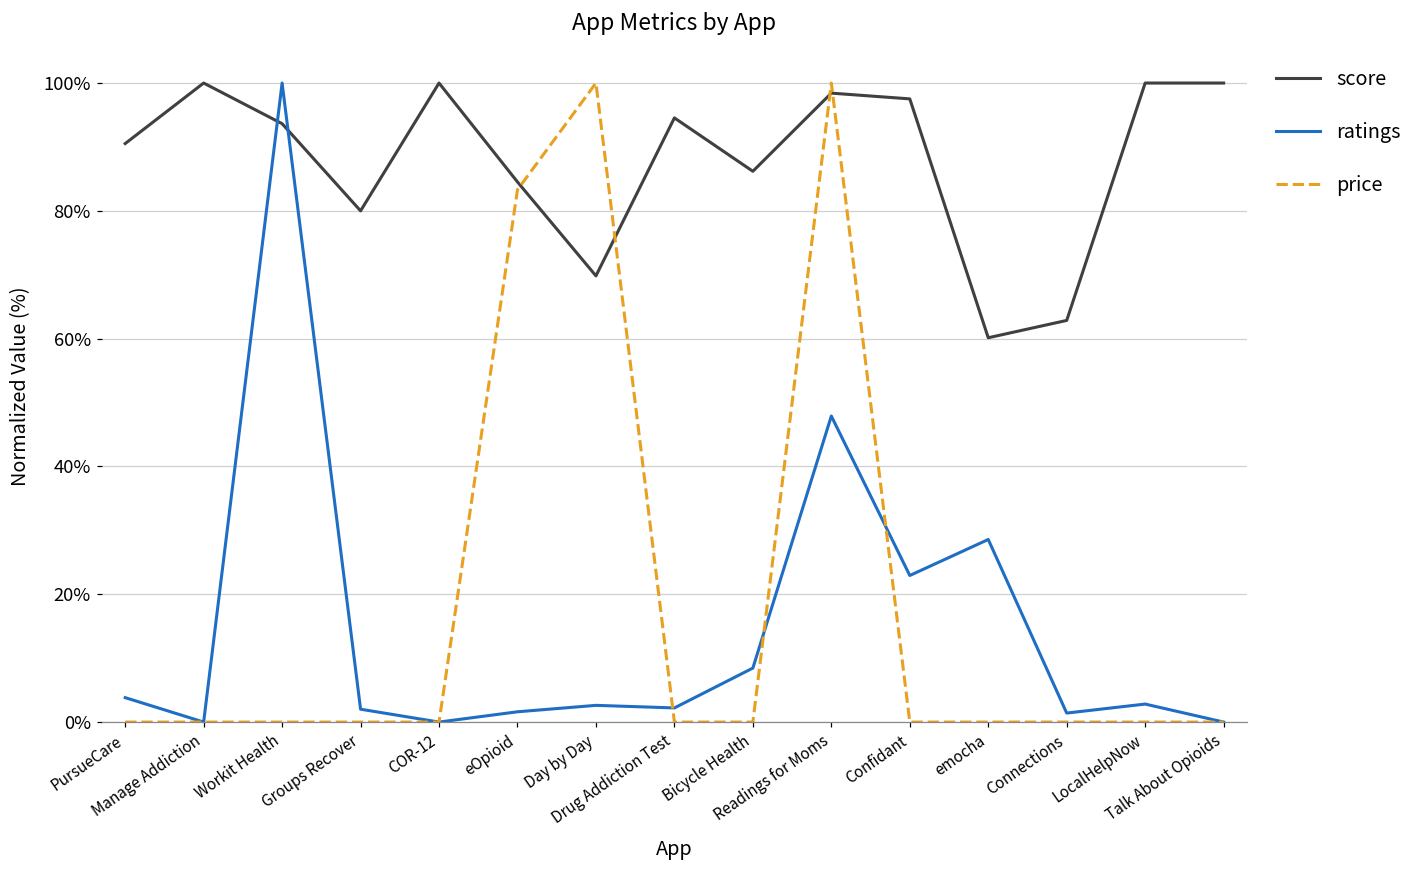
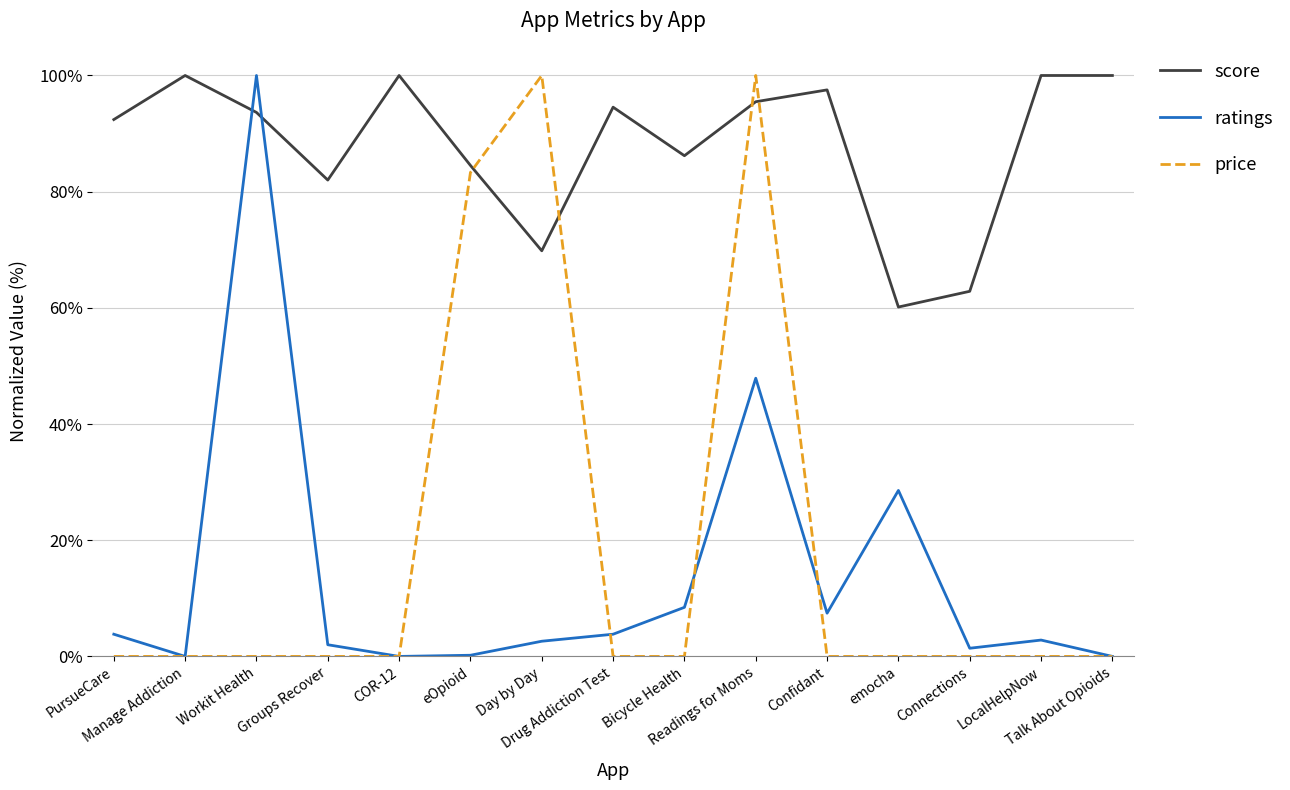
score, PursueCare: 91% -> 92%
score, Groups Recover: 80% -> 82%
ratings, eOpioid: 2% -> 0%
ratings, Drug Addiction Test: 2% -> 4%
score, Readings for Moms: 98% -> 95%
ratings, Confidant: 23% -> 7%
